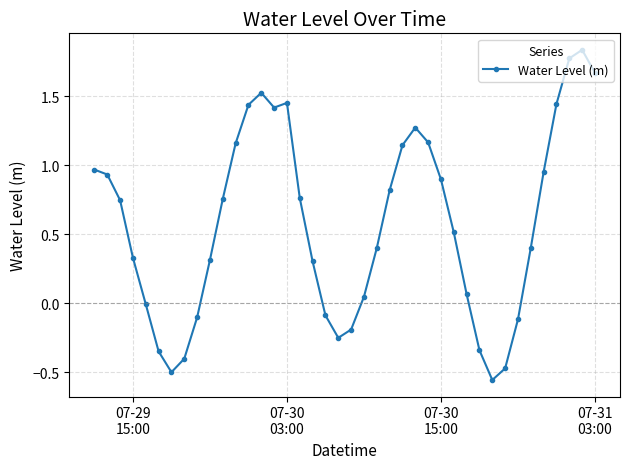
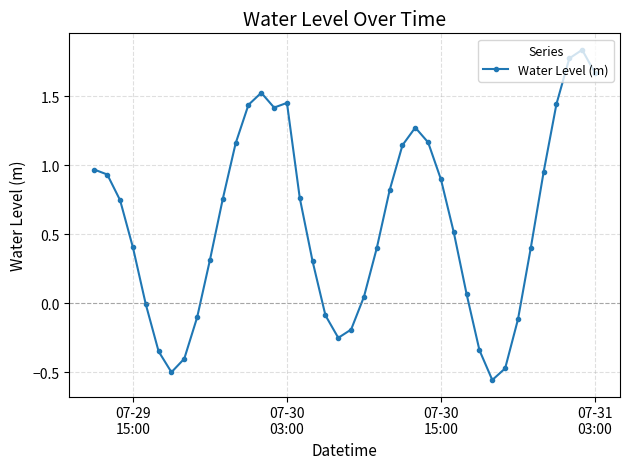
07-29 15:00: 0.33 -> 0.40
